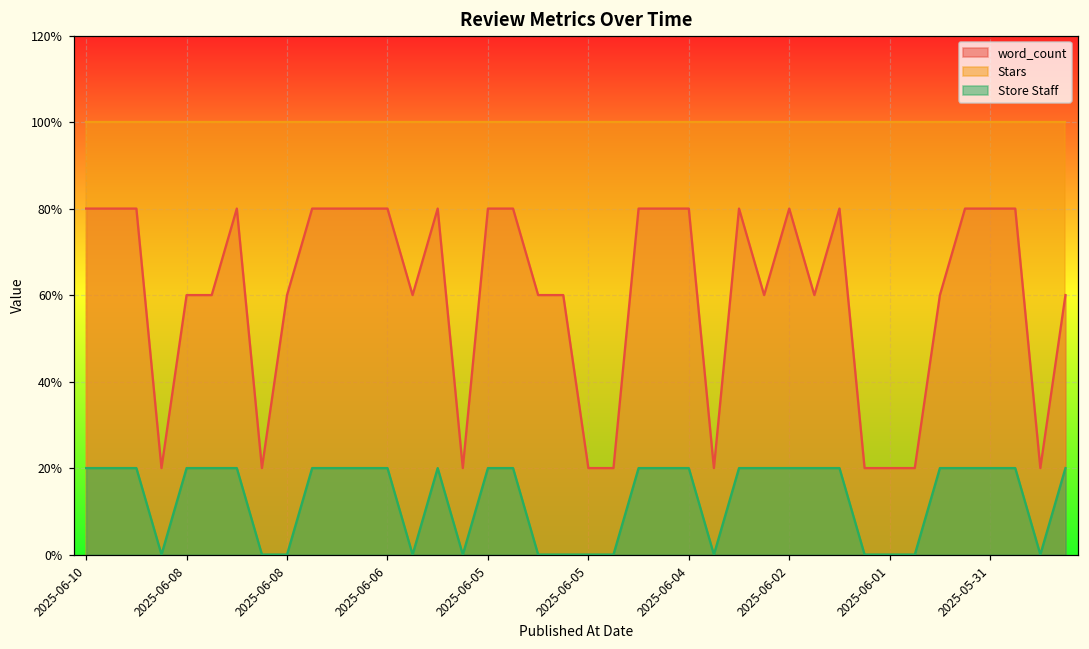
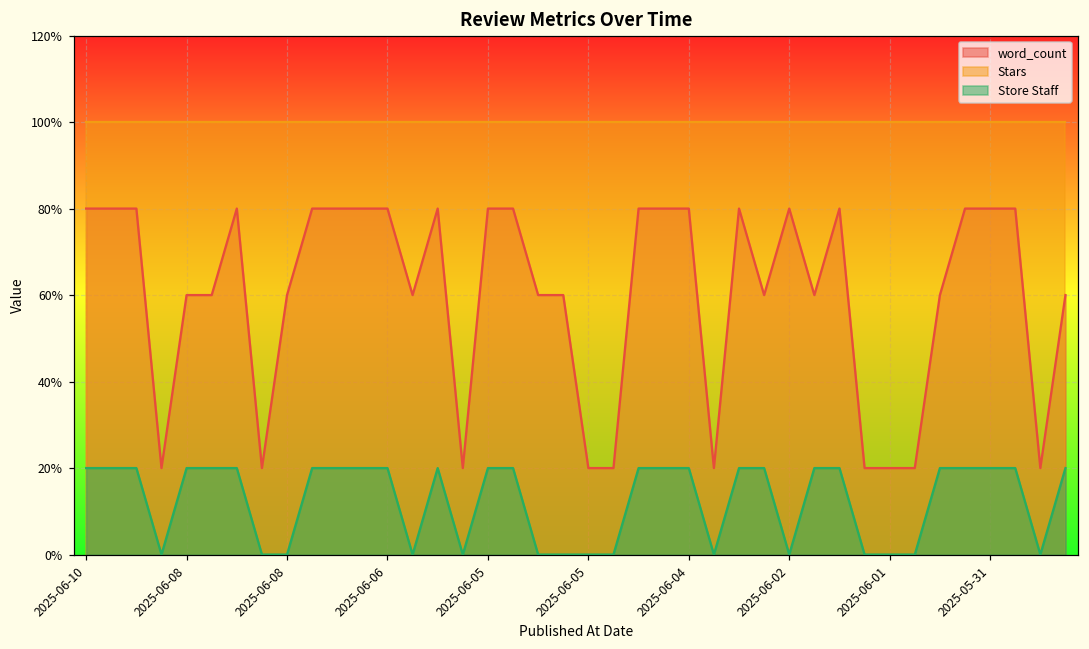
Store Staff, 2025-06-02: 20% -> 0%
